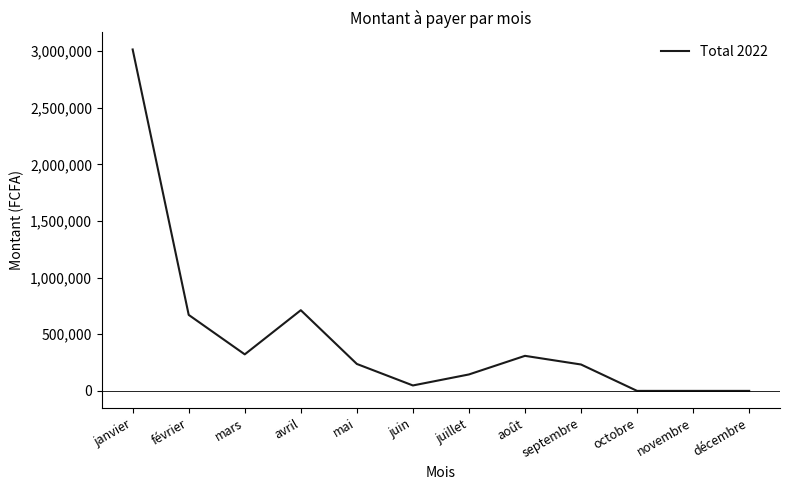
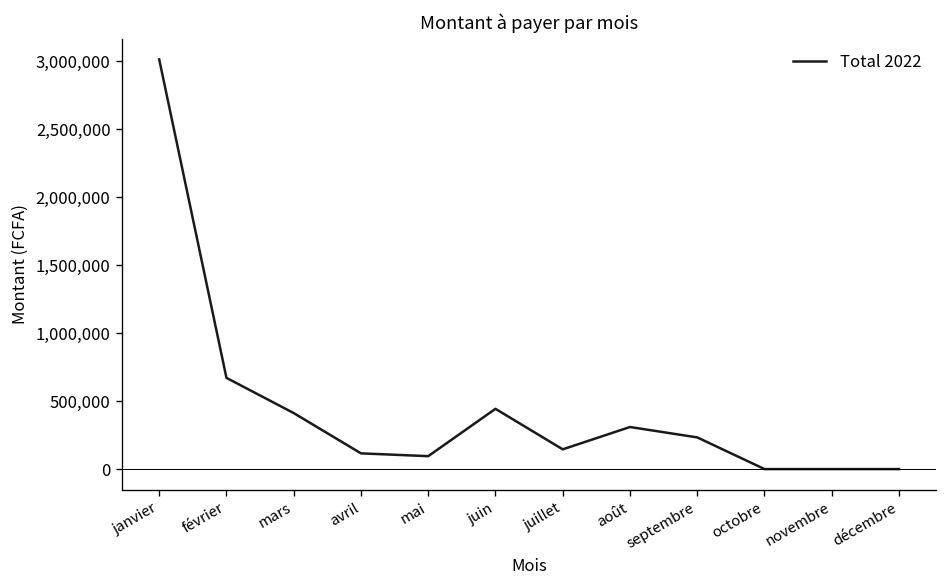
mars: 320,000 -> 410,000
avril: 710,000 -> 120,000
mai: 240,000 -> 100,000
juin: 50,000 -> 440,000
